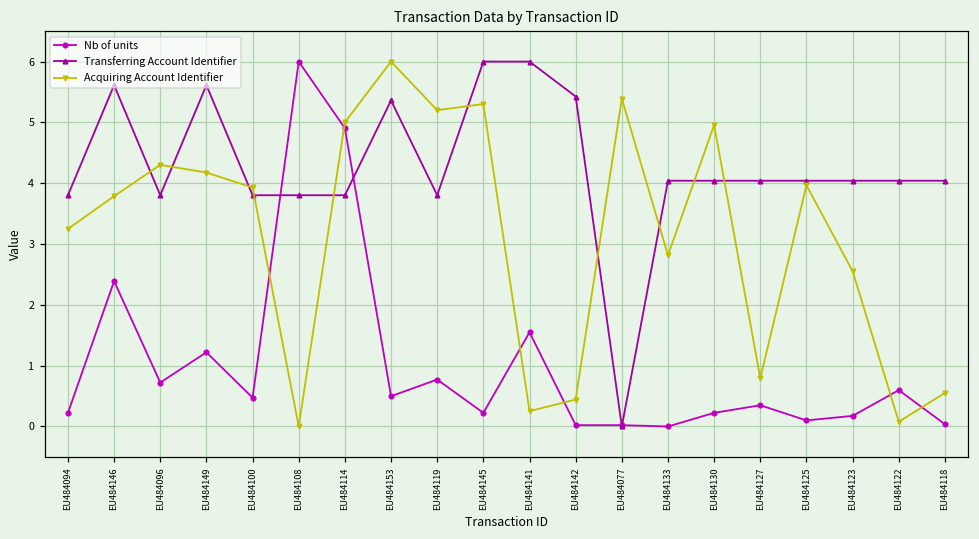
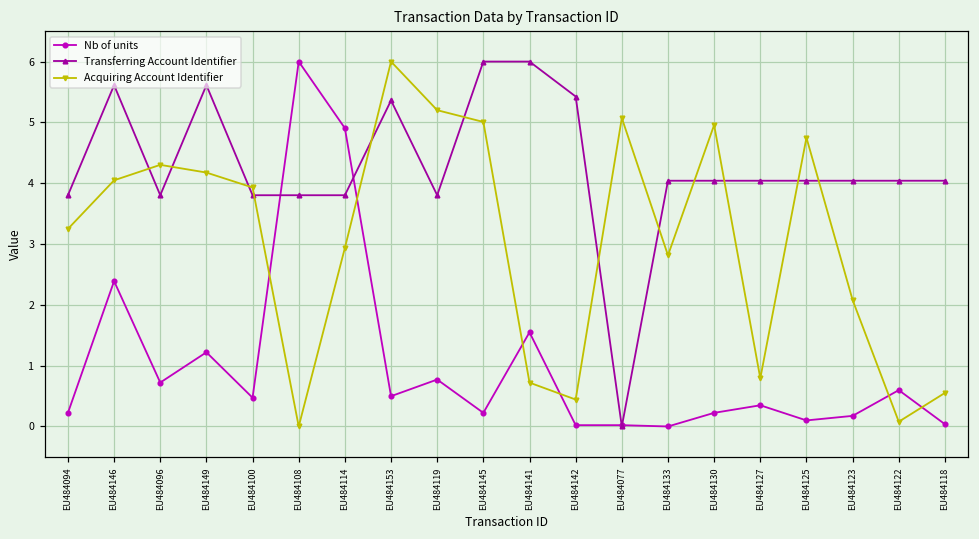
Acquiring Account Identifier, EU484146: 3.8 -> 4.0
Acquiring Account Identifier, EU484114: 5.0 -> 2.9
Acquiring Account Identifier, EU484145: 5.3 -> 5.0
Acquiring Account Identifier, EU484141: 0.3 -> 0.7
Acquiring Account Identifier, EU484077: 5.4 -> 5.1
Acquiring Account Identifier, EU484125: 4.0 -> 4.7
Acquiring Account Identifier, EU484123: 2.6 -> 2.1
